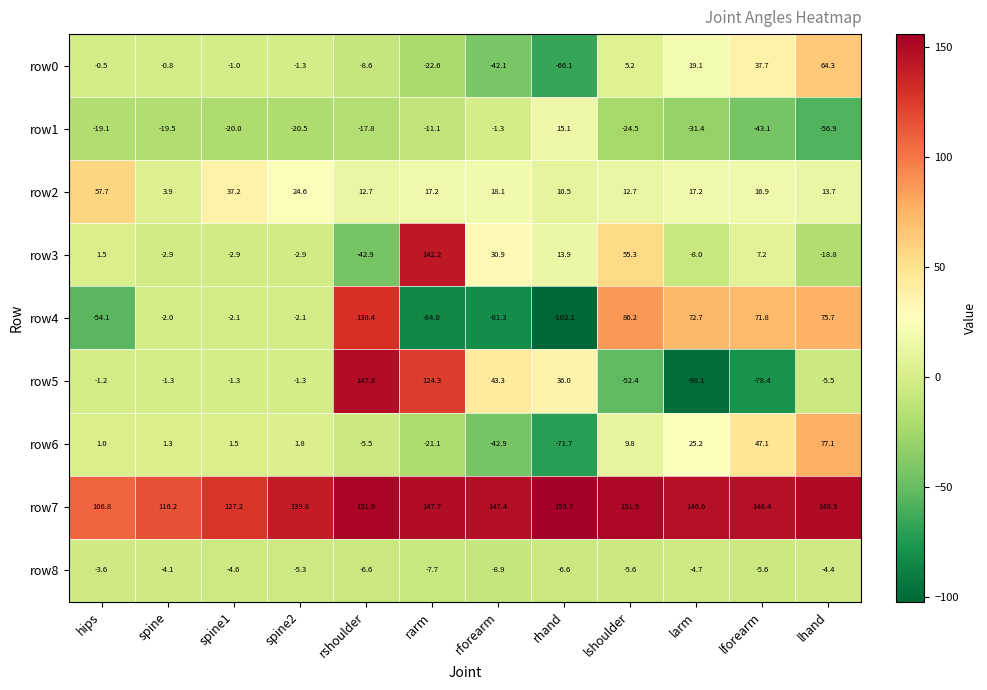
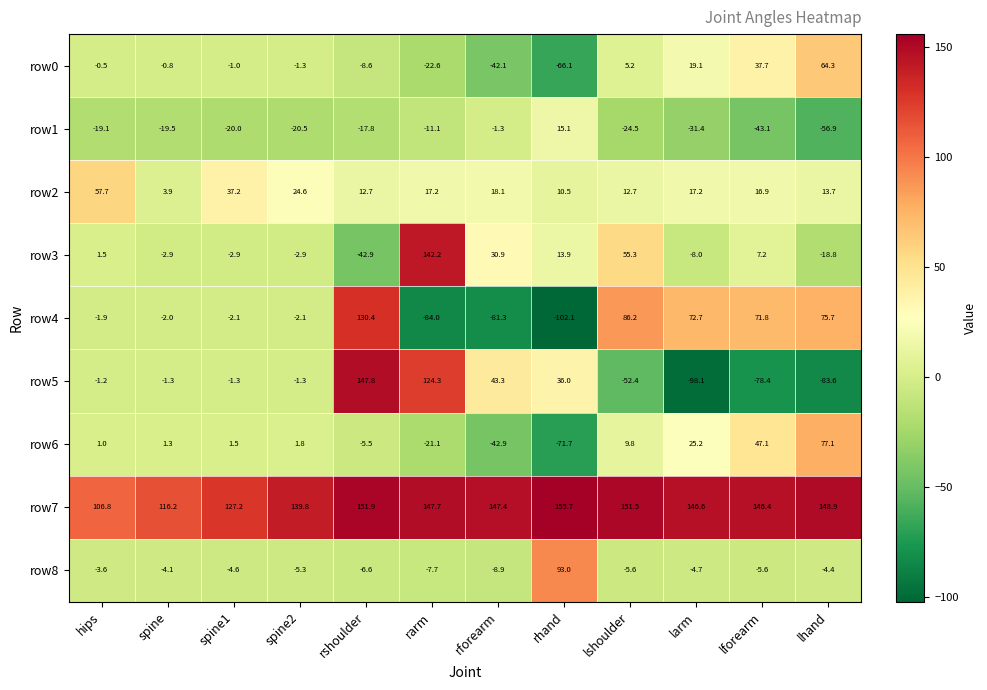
row4, hips: -54.1 -> -1.9
row5, lhand: -5.5 -> -83.6
row8, rhand: -6.6 -> 93.0
